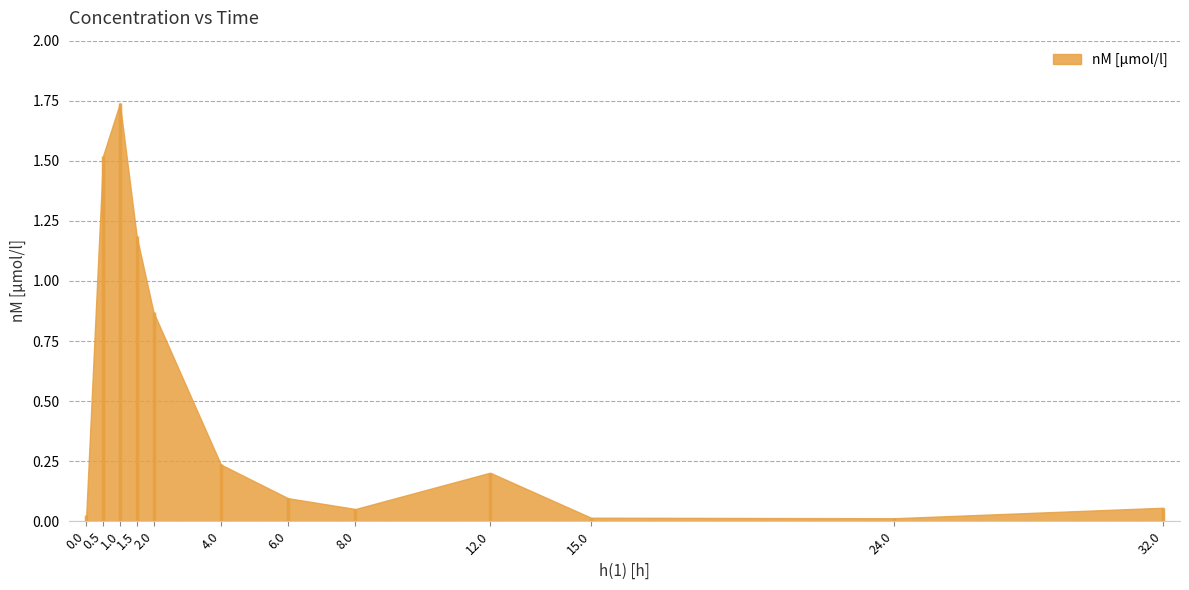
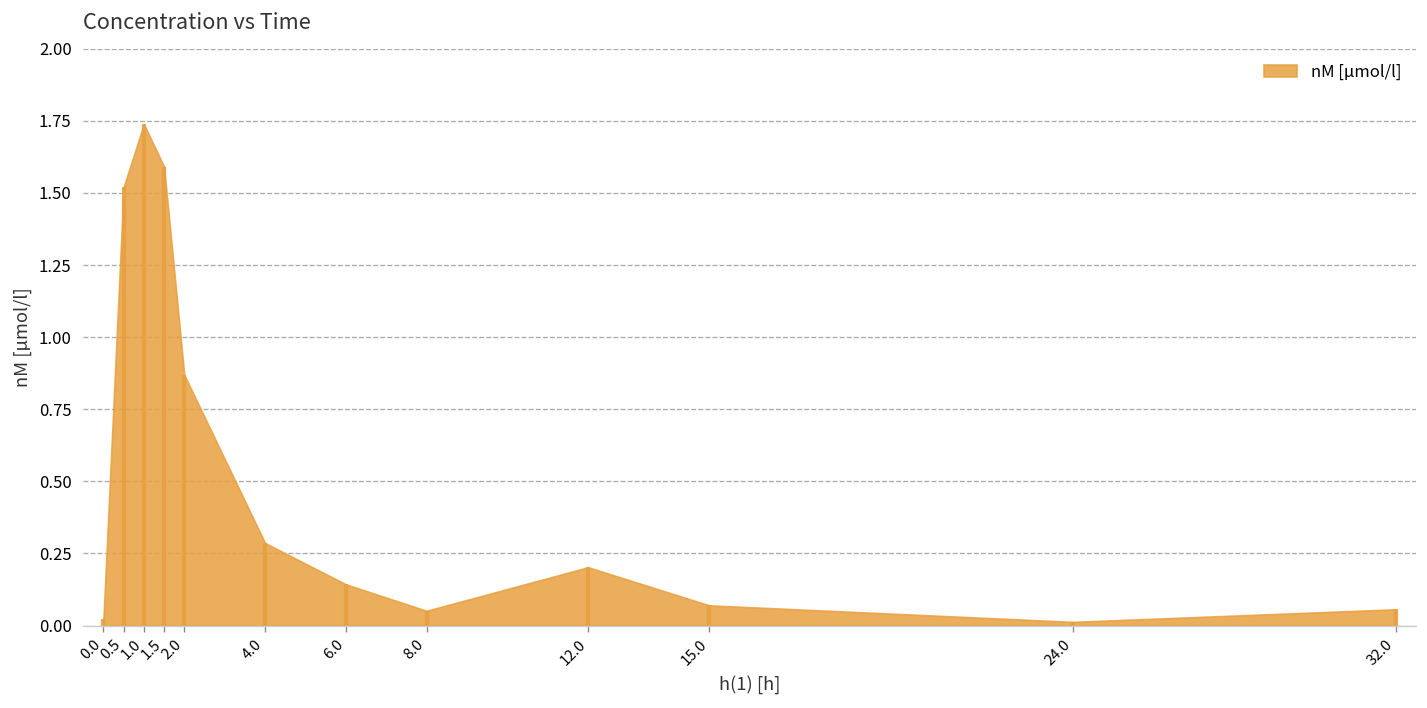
1.5: 1.19 -> 1.59
4.0: 0.24 -> 0.29
6.0: 0.10 -> 0.14
15.0: 0.01 -> 0.07
